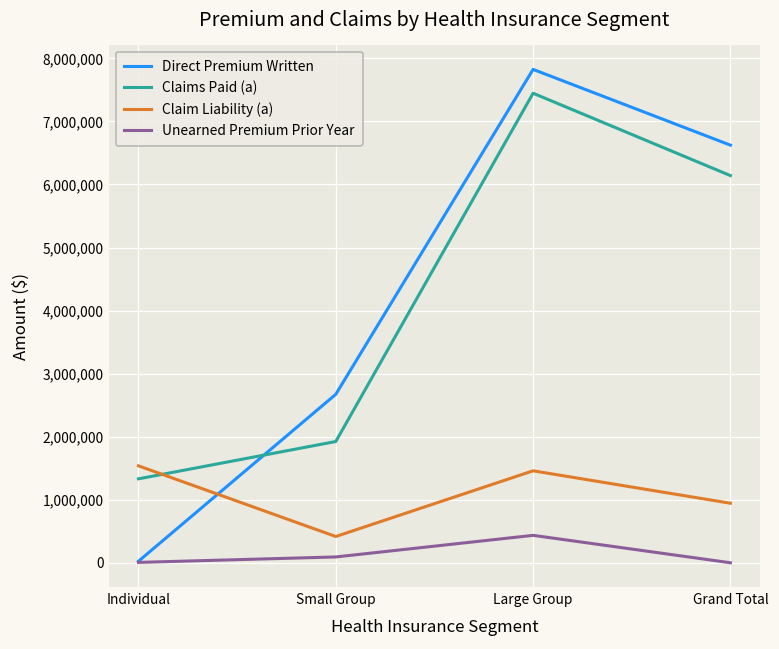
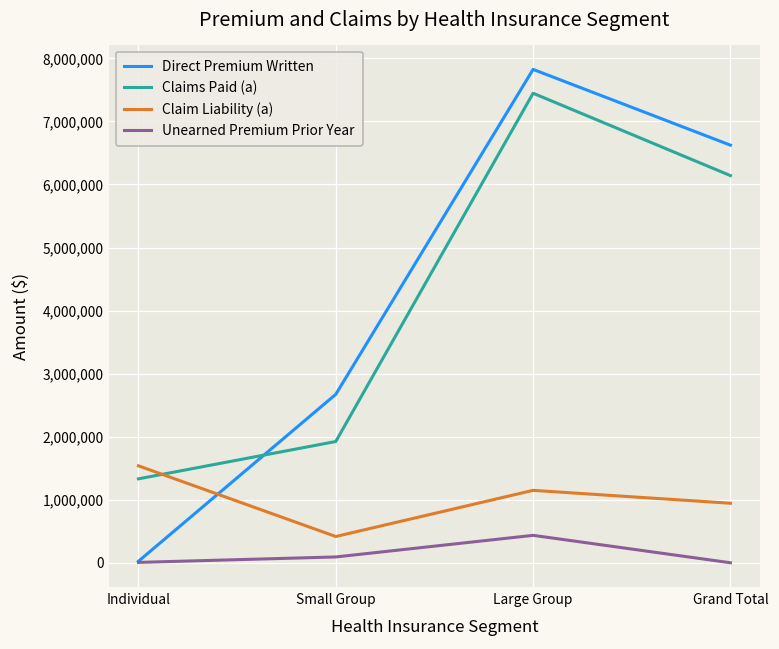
Claim Liability (a), Large Group: 1,500,000 -> 1,100,000
